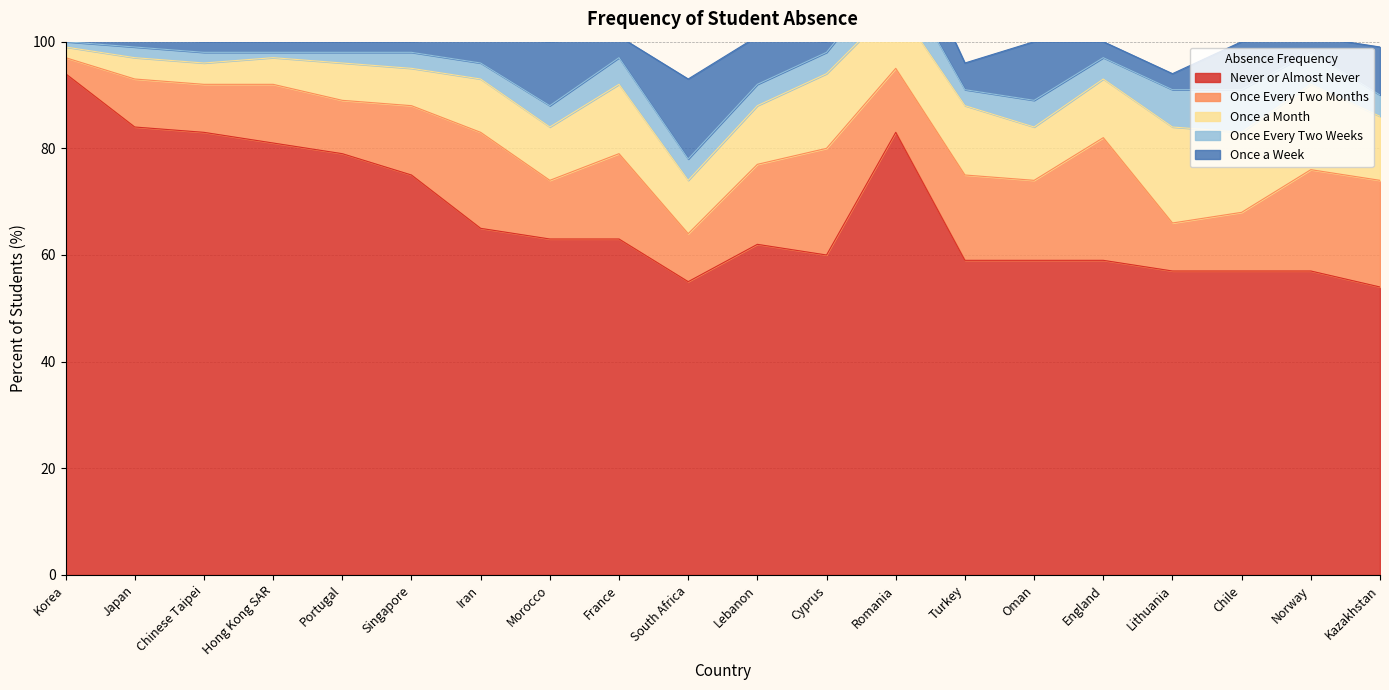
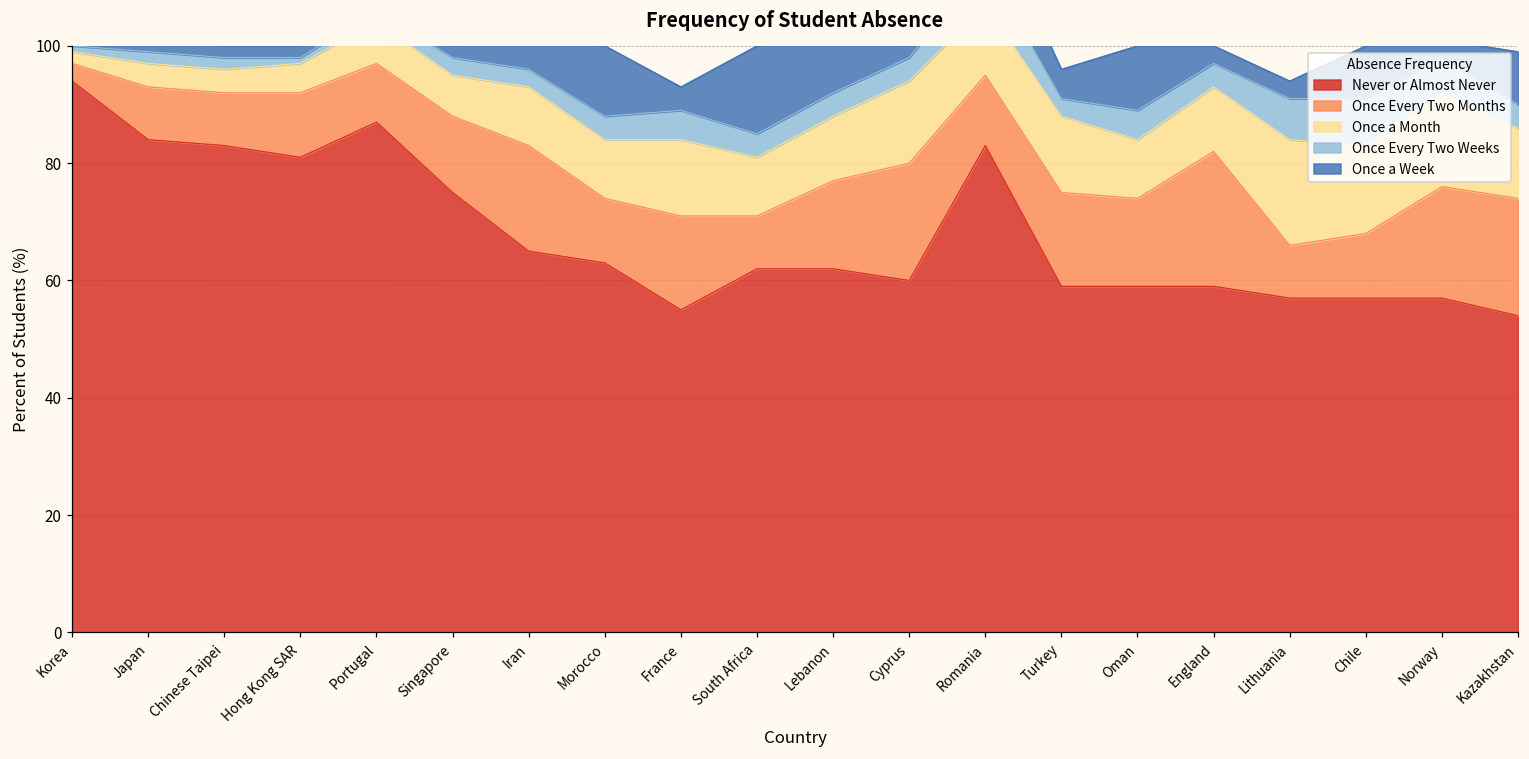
Never or Almost Never, Portugal: 79 -> 87
Never or Almost Never, France: 63 -> 55
Never or Almost Never, South Africa: 55 -> 62
